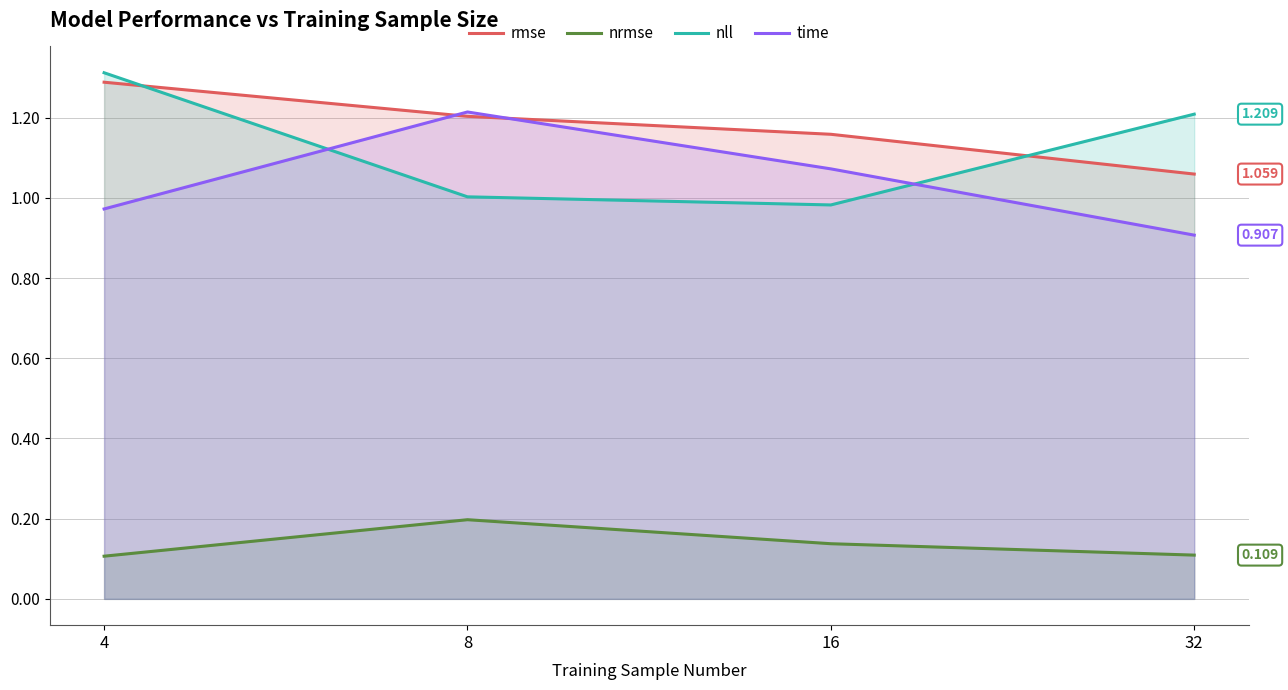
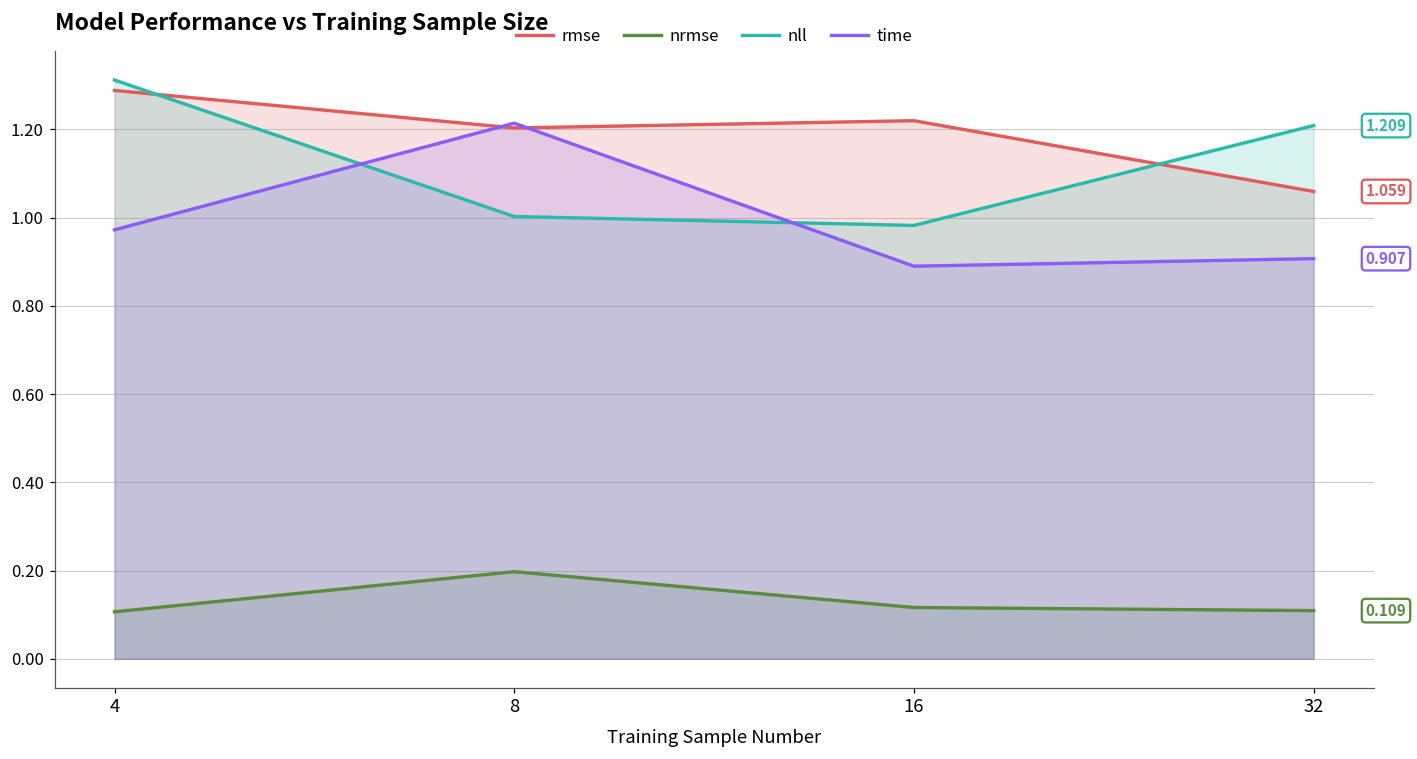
rmse, 16: 1.16 -> 1.22
nrmse, 16: 0.14 -> 0.12
time, 16: 1.07 -> 0.89
